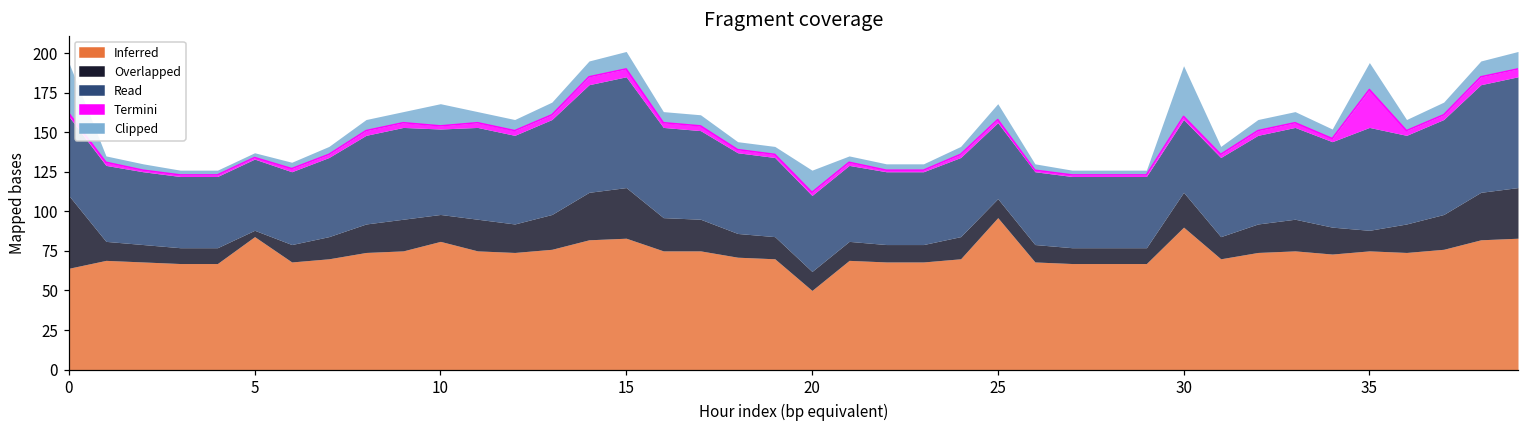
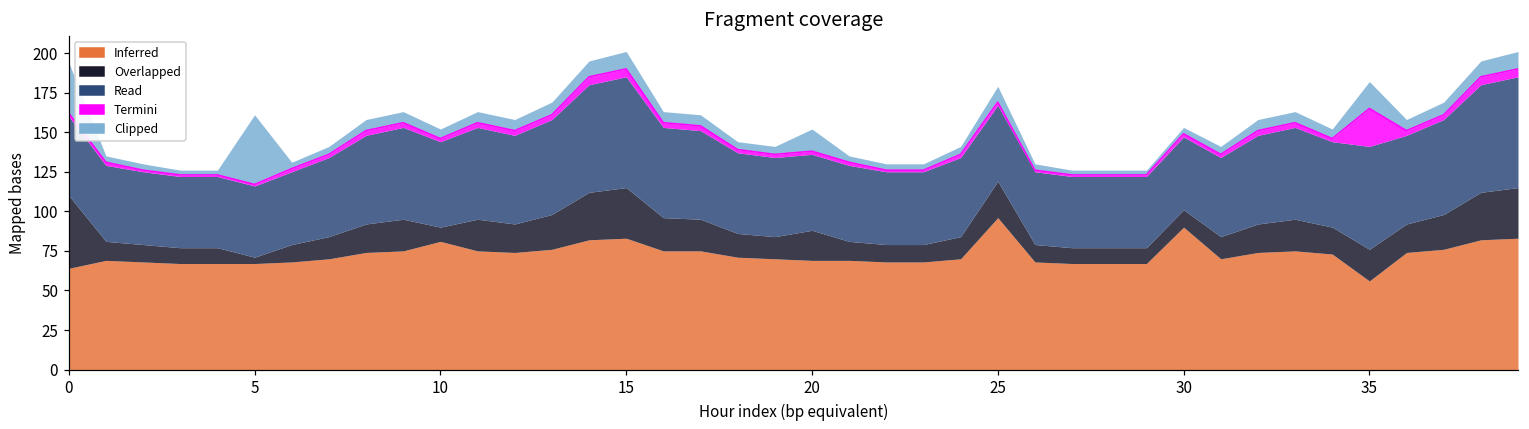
Inferred, 5: 84 -> 67
Clipped, 5: 3 -> 44
Overlapped, 10: 17 -> 9
Clipped, 10: 14 -> 6
Inferred, 20: 50 -> 69
Overlapped, 20: 12 -> 19
Overlapped, 25: 12 -> 23
Overlapped, 30: 22 -> 11
Clipped, 30: 32 -> 4
Inferred, 35: 75 -> 56
Overlapped, 35: 13 -> 20
